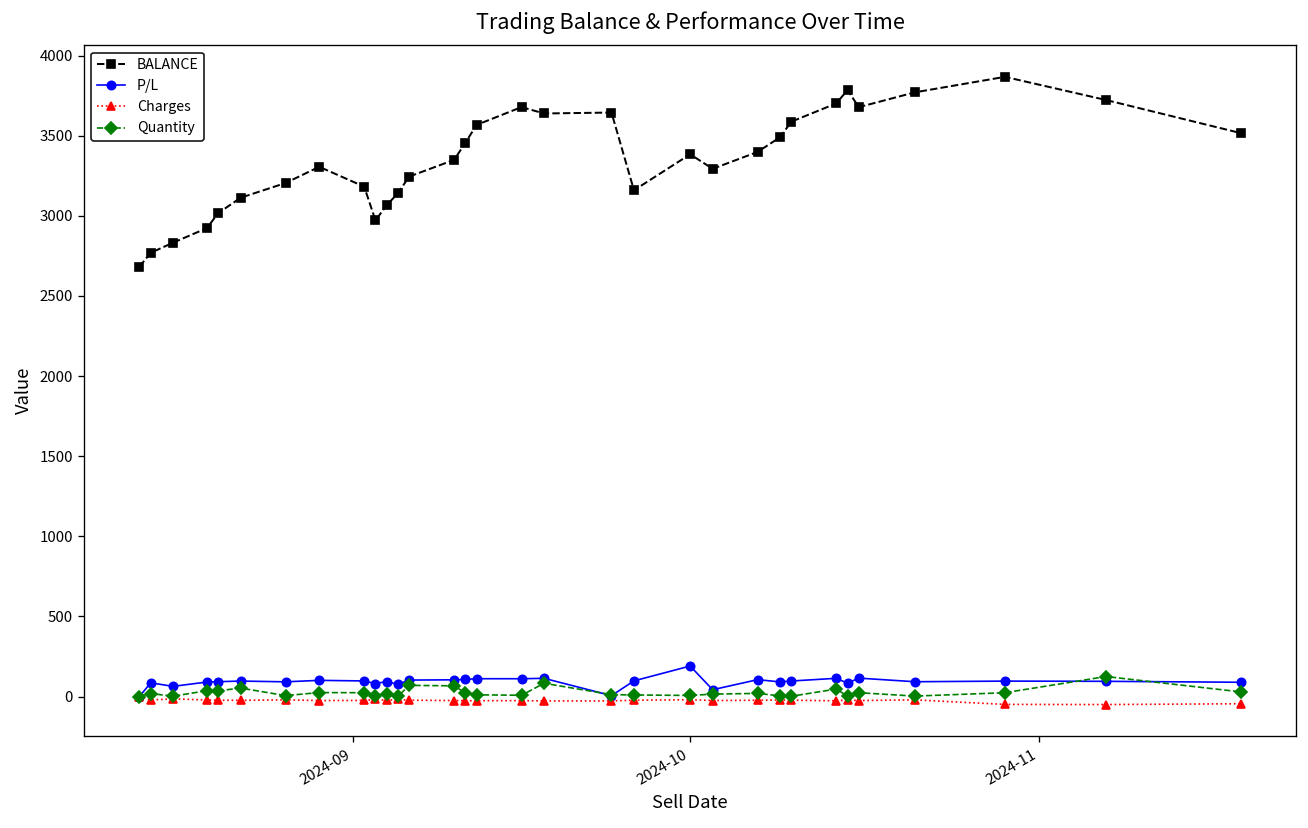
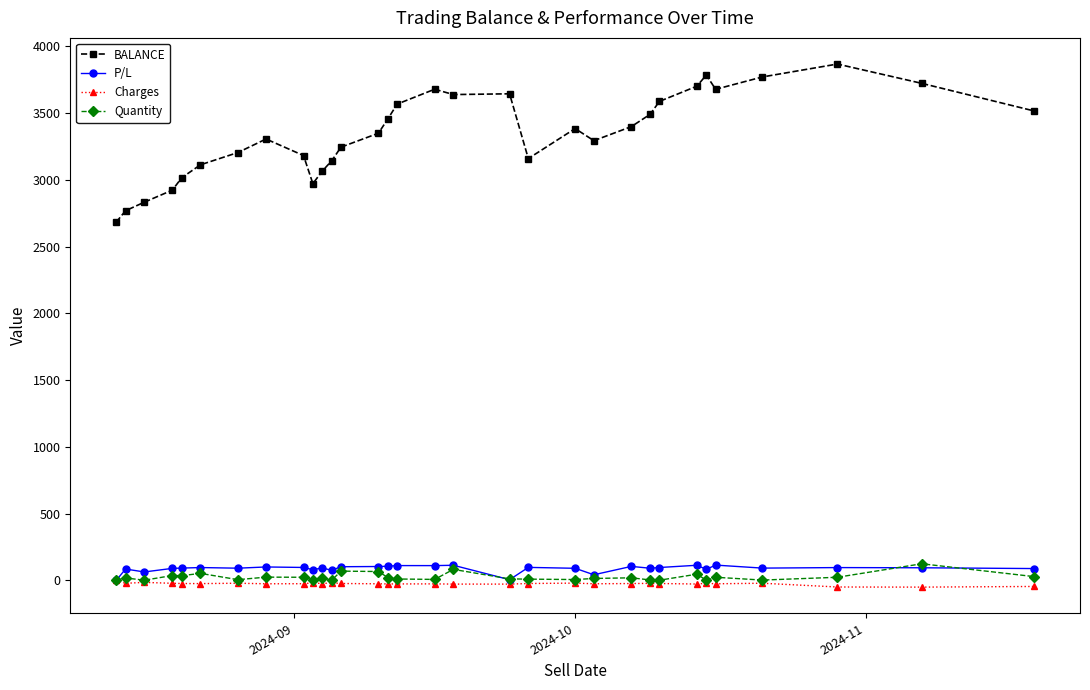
P/L, 2024-10: 190 -> 90
